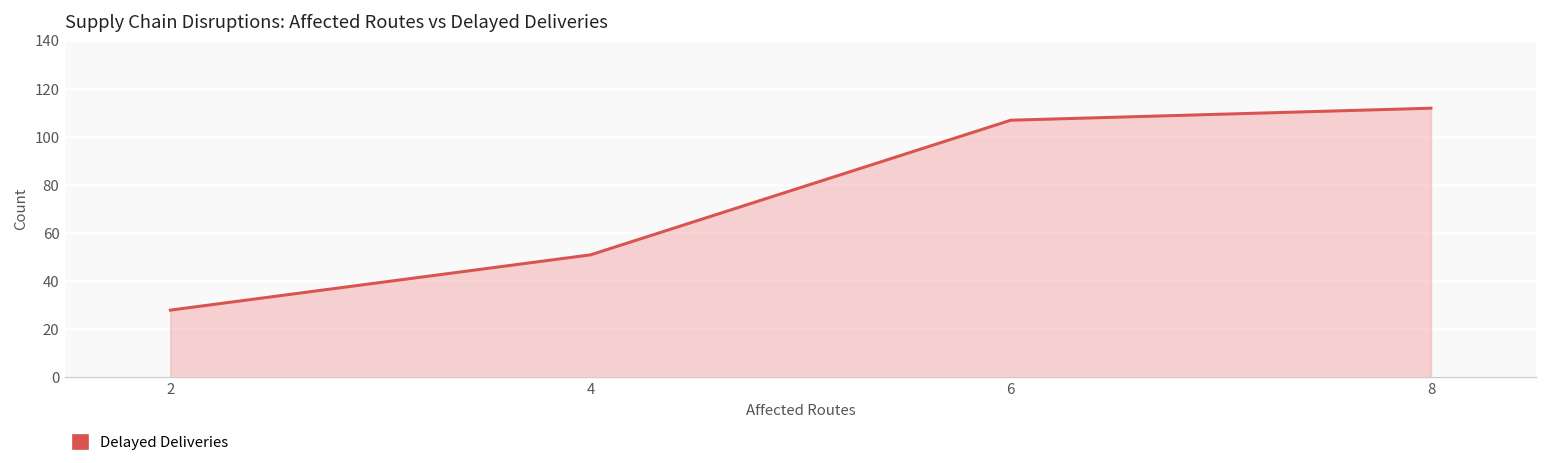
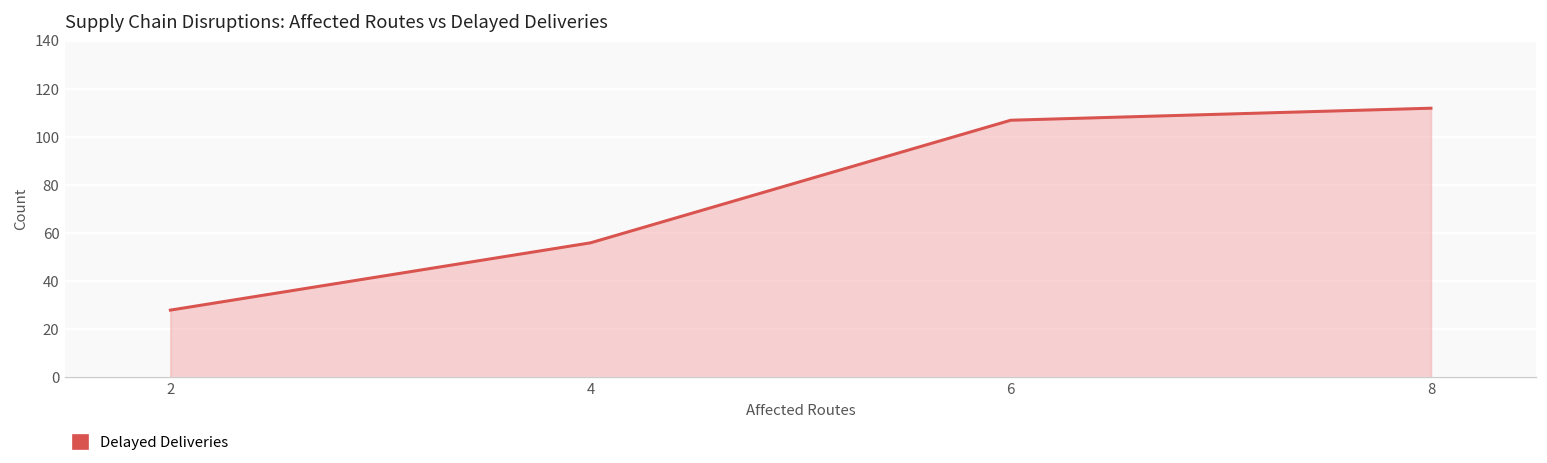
4: 51 -> 56
